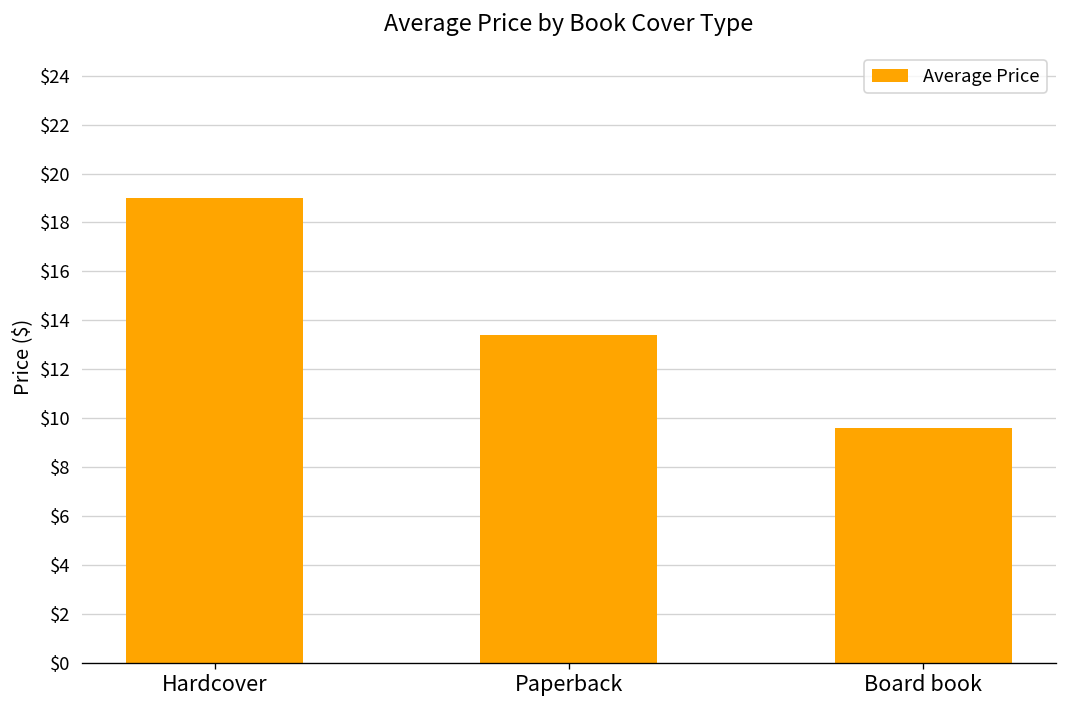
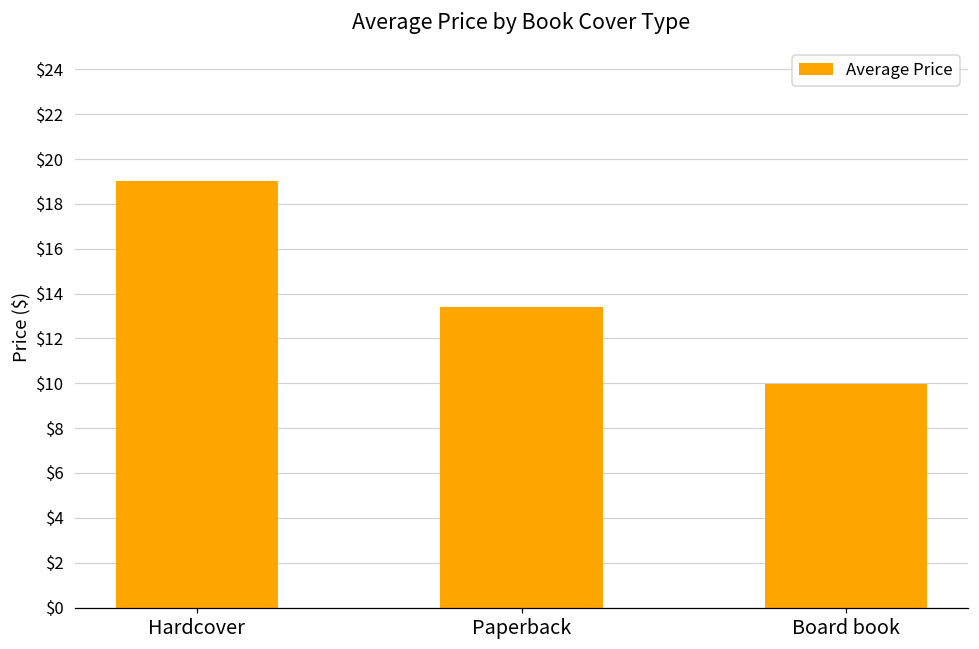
Board book: $9.6 -> $10.0
